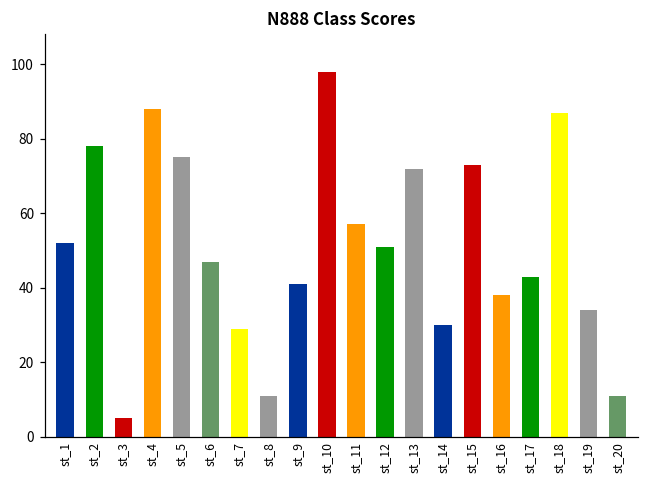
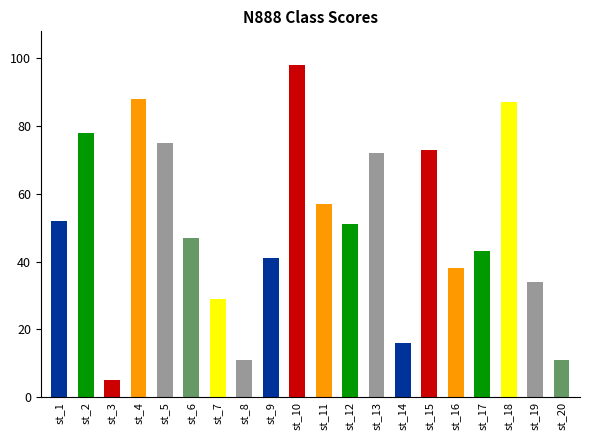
st_14: 30 -> 16
